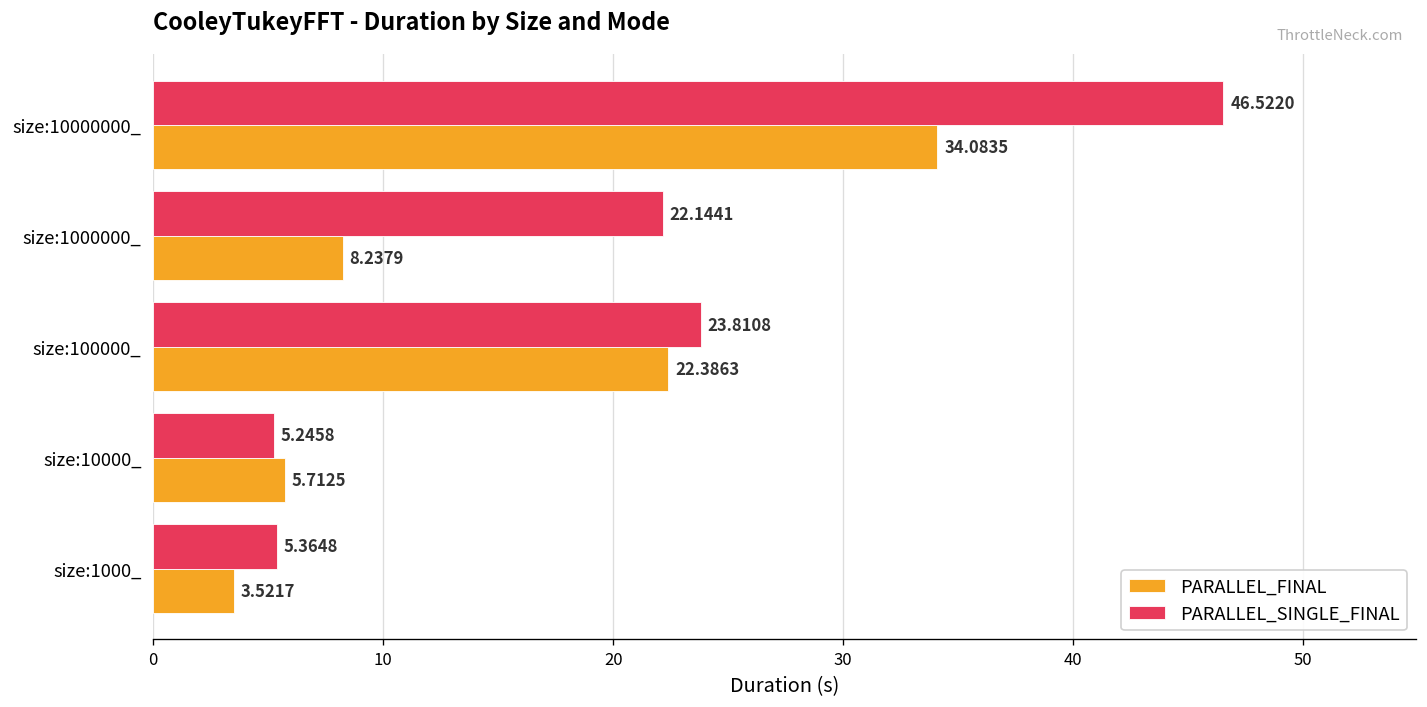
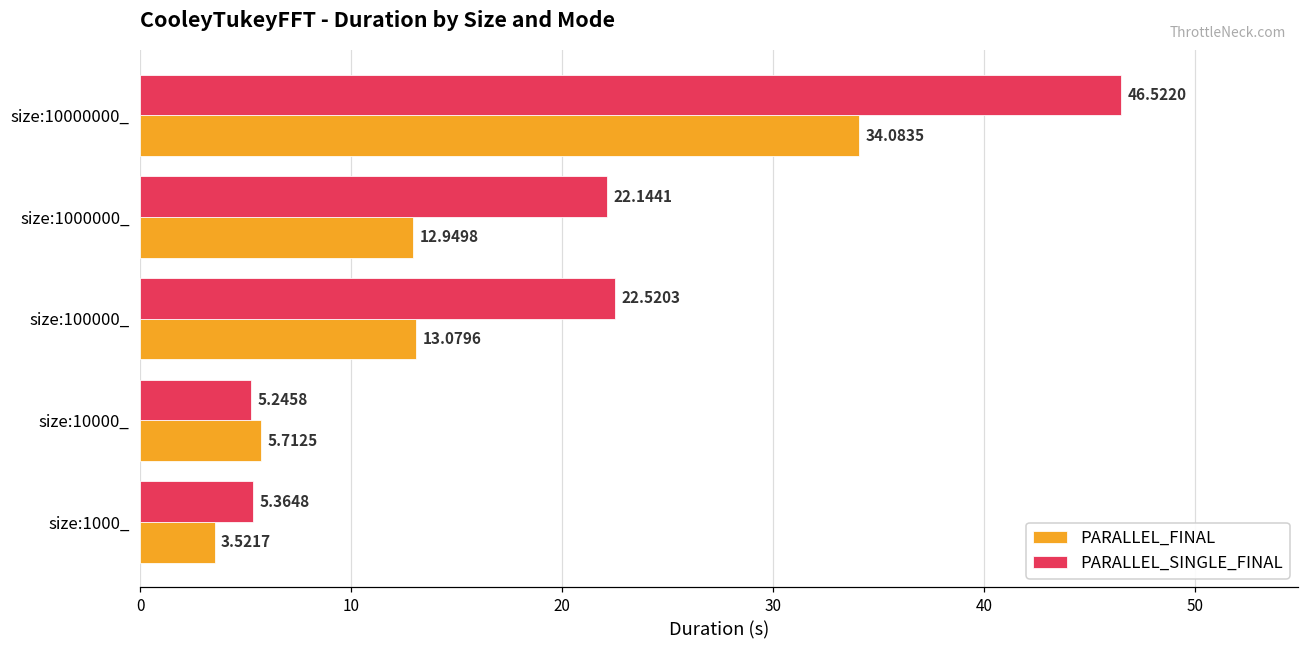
PARALLEL_FINAL, size:1000000_: 8.2379 -> 12.9498
PARALLEL_SINGLE_FINAL, size:100000_: 23.8108 -> 22.5203
PARALLEL_FINAL, size:100000_: 22.3863 -> 13.0796
